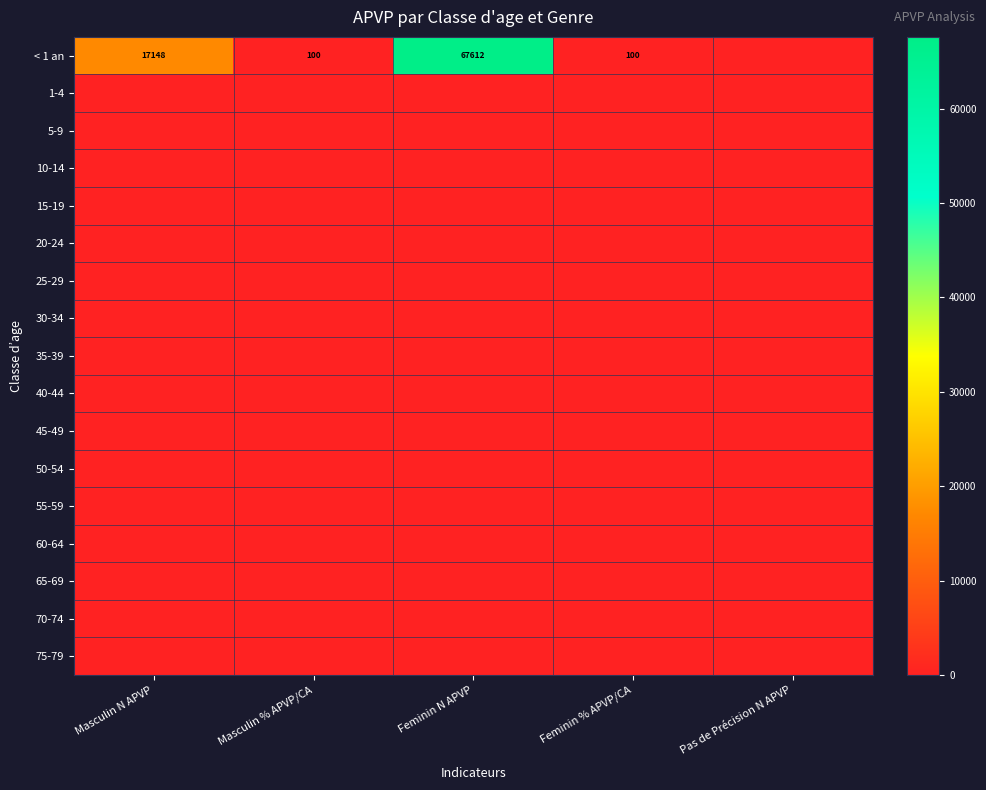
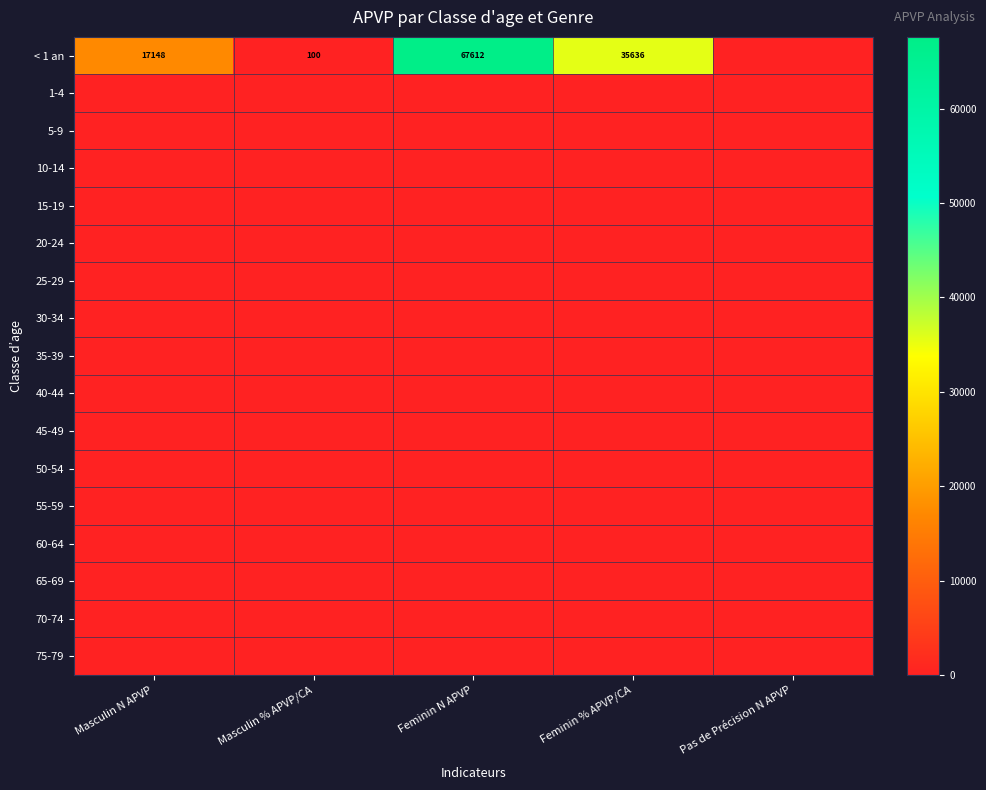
< 1 an, Feminin % APVP/CA: 100 -> 35636
